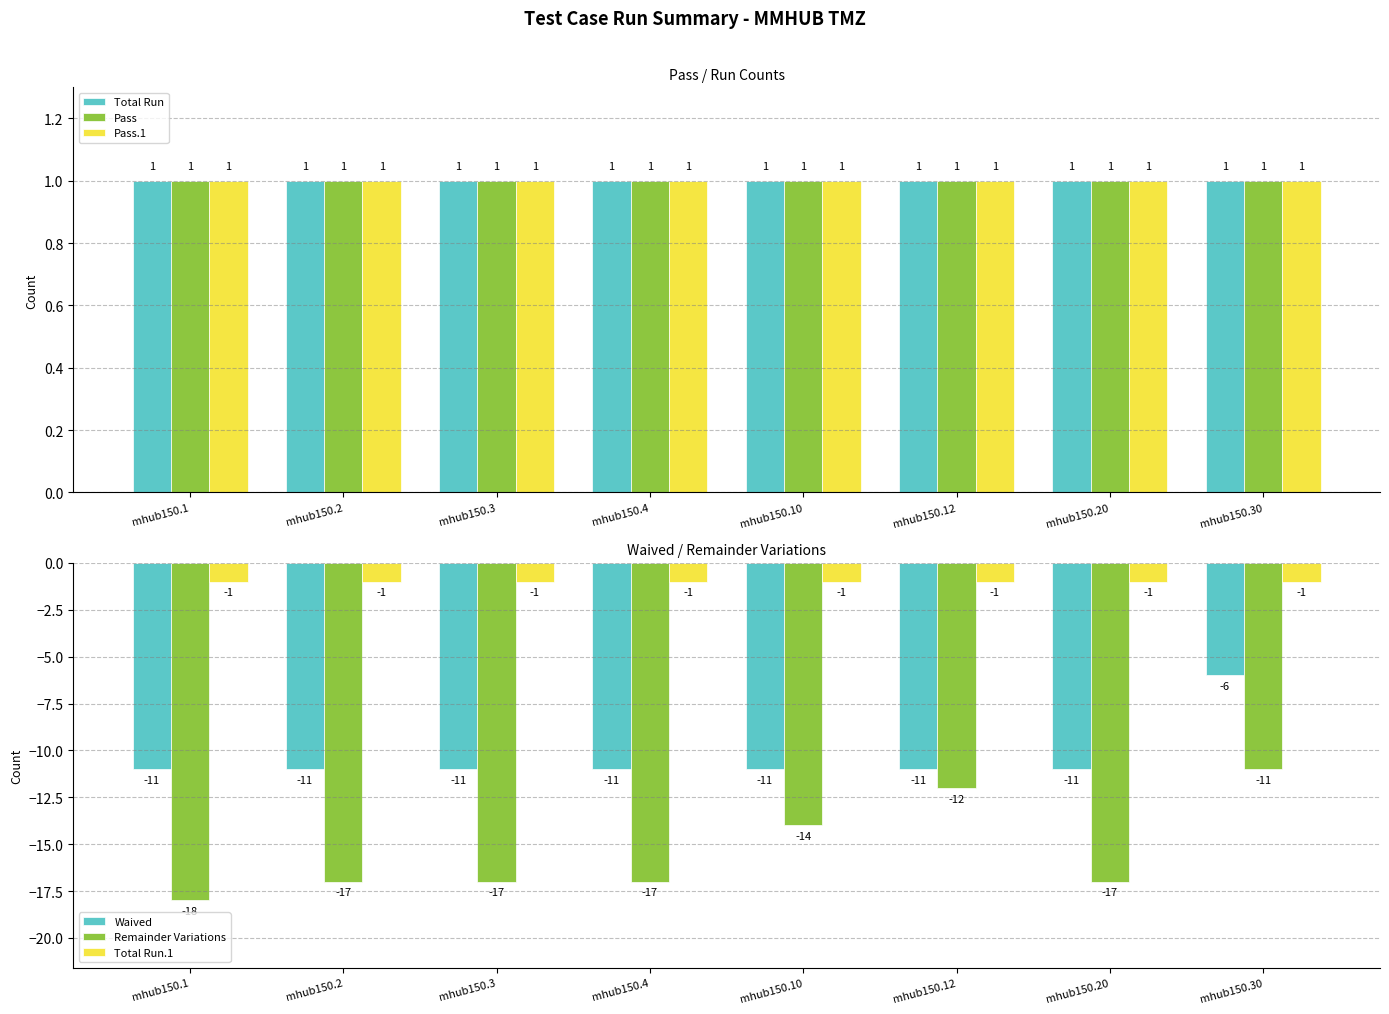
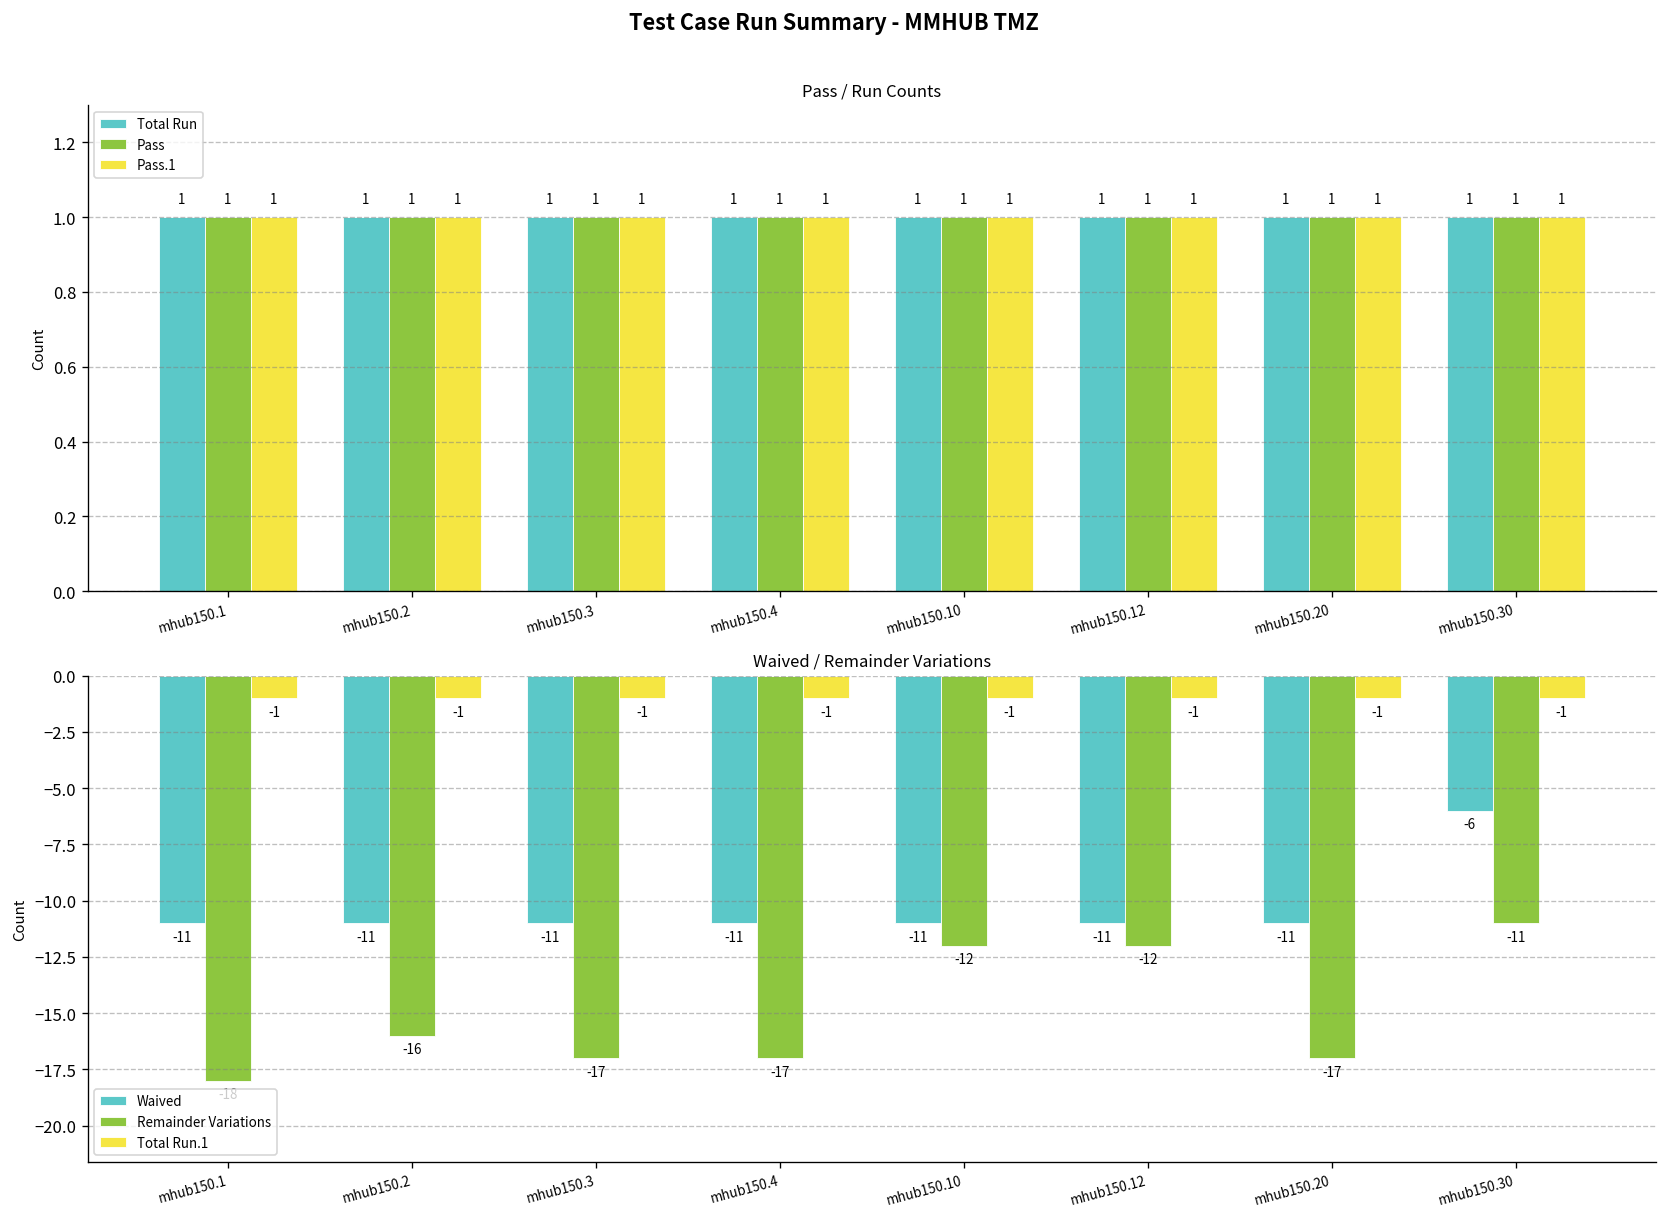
Waived / Remainder Variations, Remainder Variations, mhub150.2: -17 -> -16
Waived / Remainder Variations, Remainder Variations, mhub150.10: -14 -> -12
